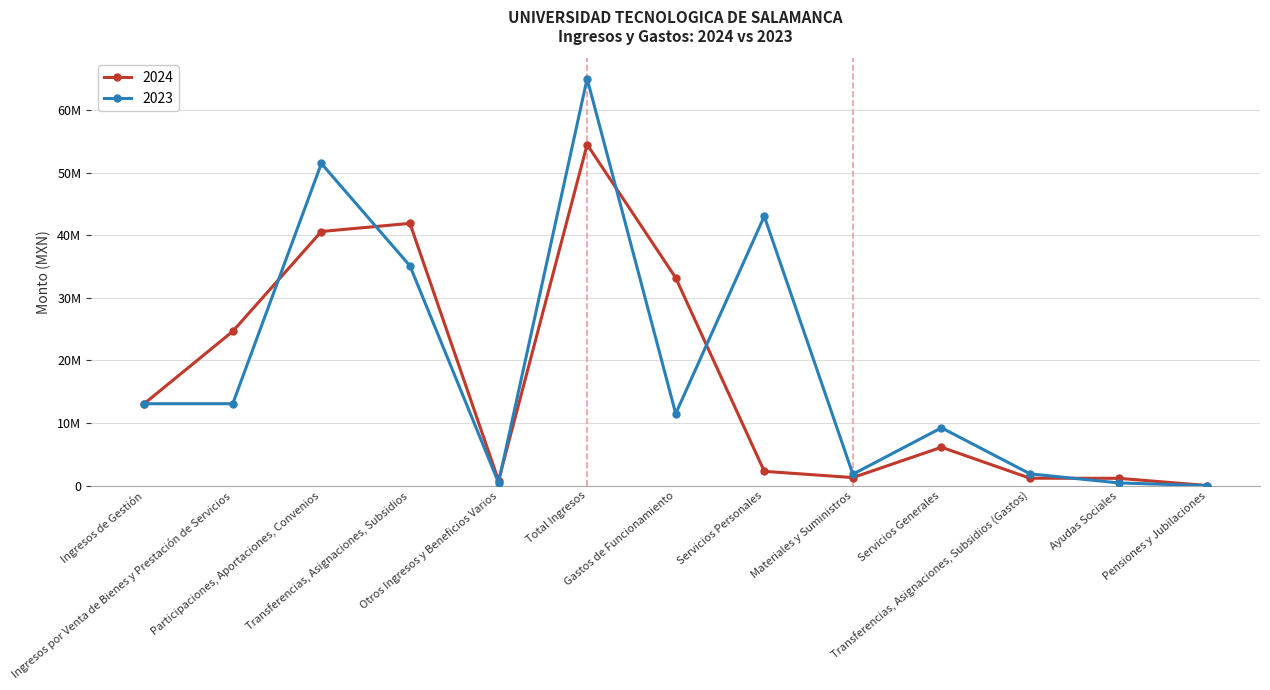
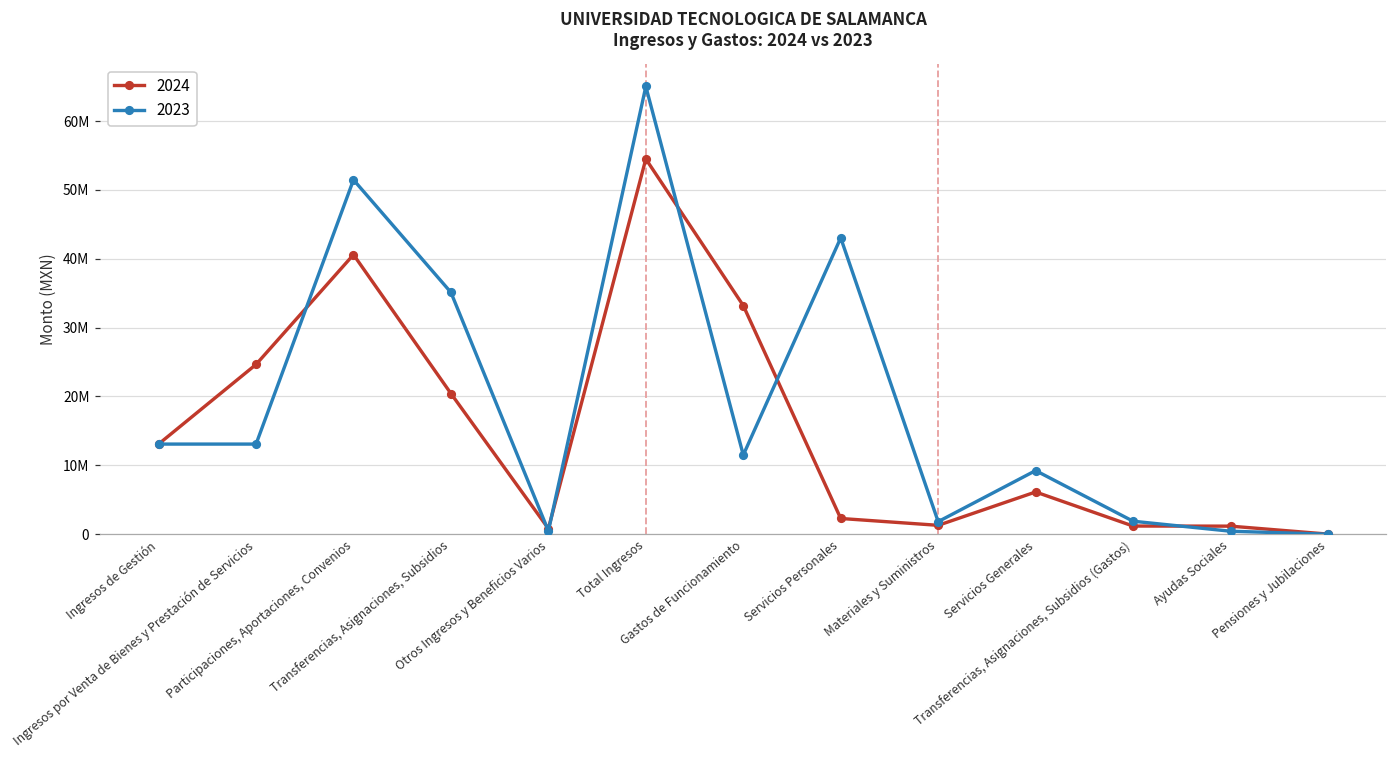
2024, Transferencias, Asignaciones, Subsidios: 42000000 -> 20000000
